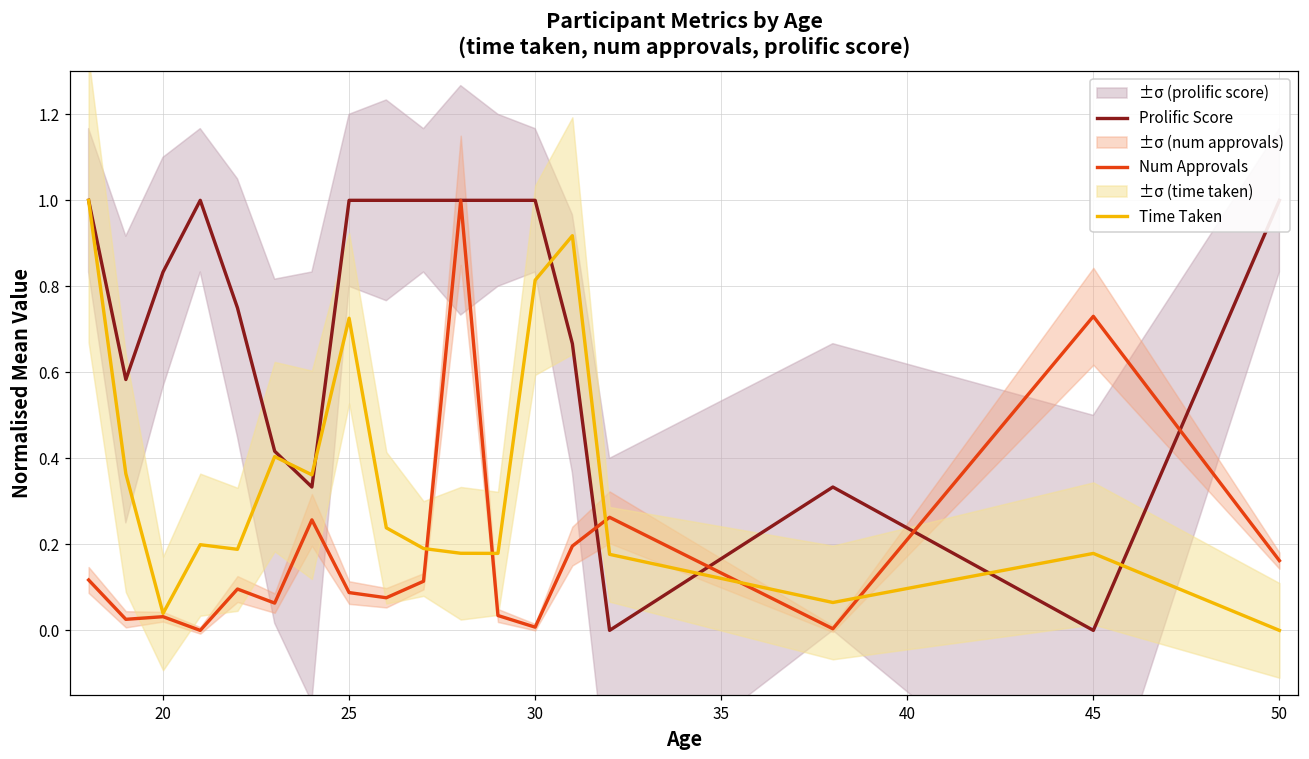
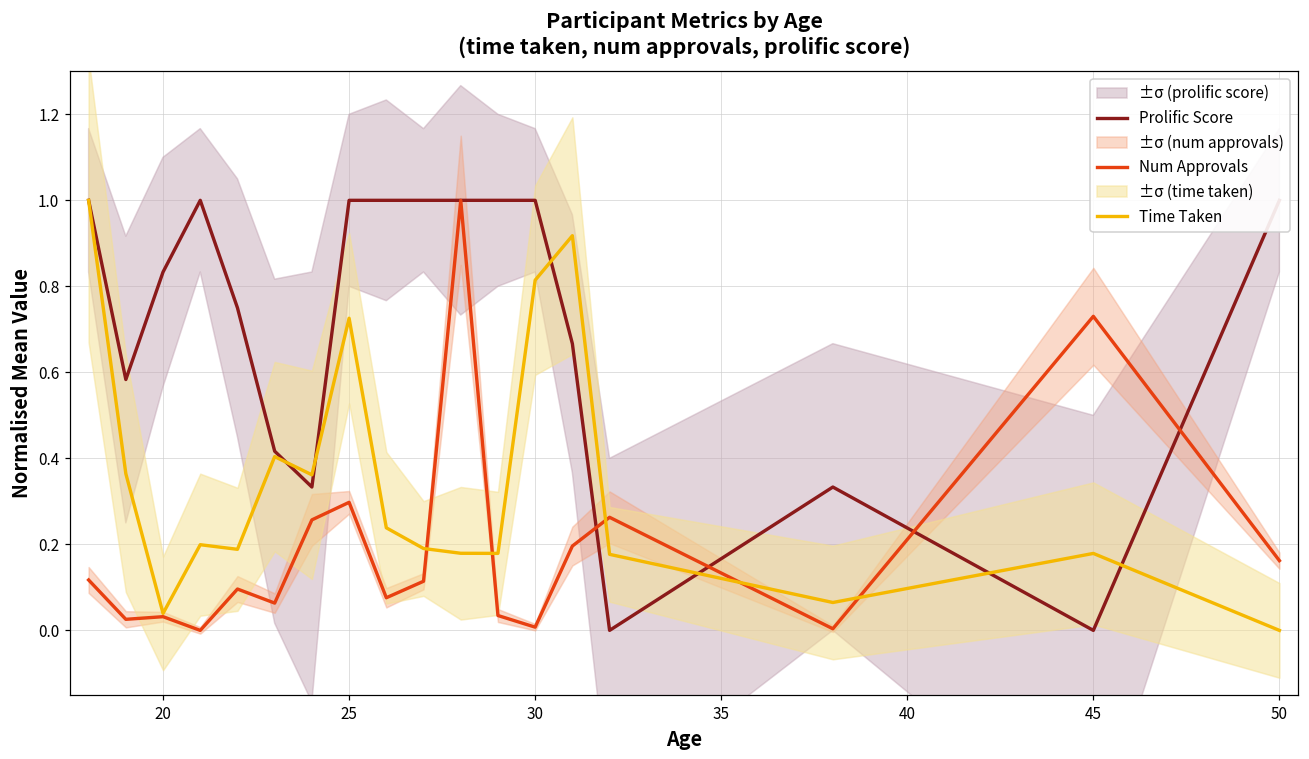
Num Approvals, 25: 0.09 -> 0.30
